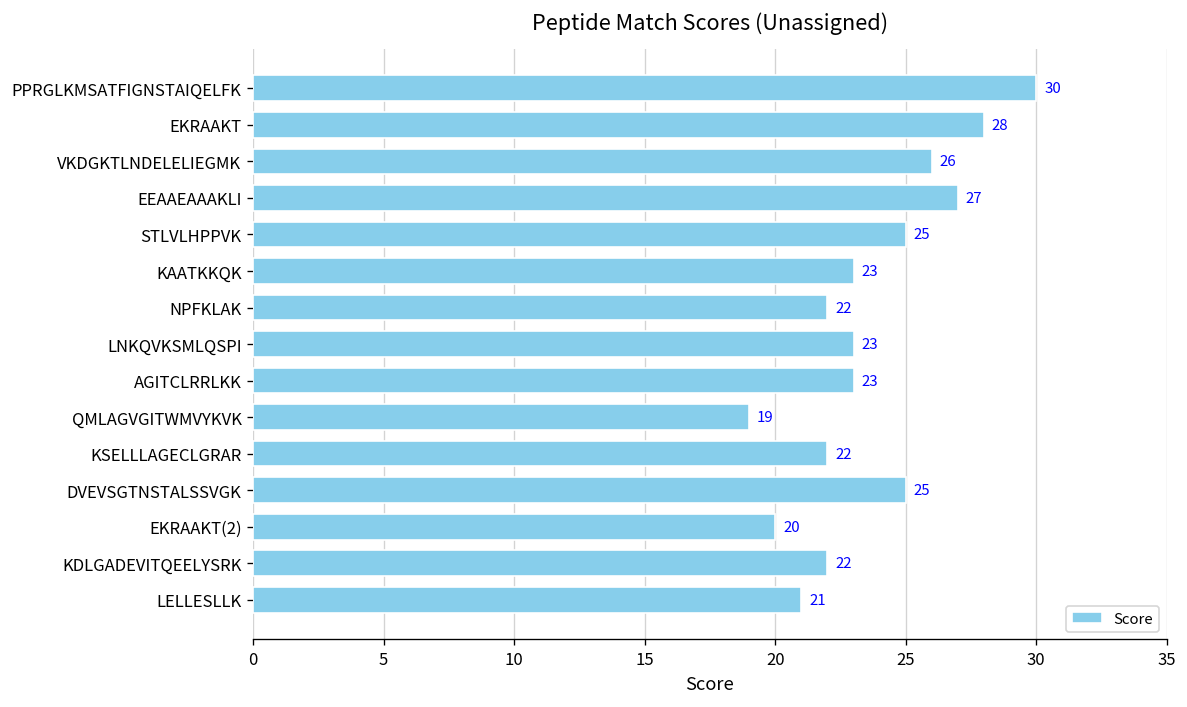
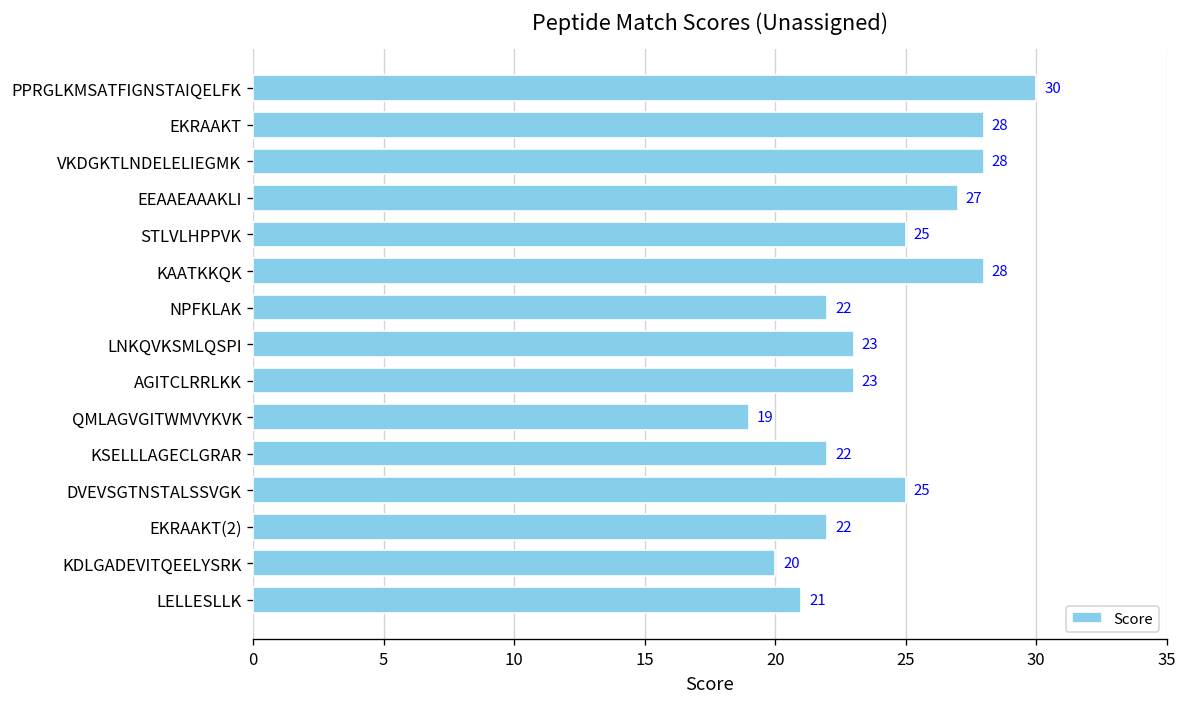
VKDGKTLNDELELIEGMK: 26 -> 28
KAATKKQK: 23 -> 28
EKRAAKT(2): 20 -> 22
KDLGADEVITQEELYSRK: 22 -> 20
